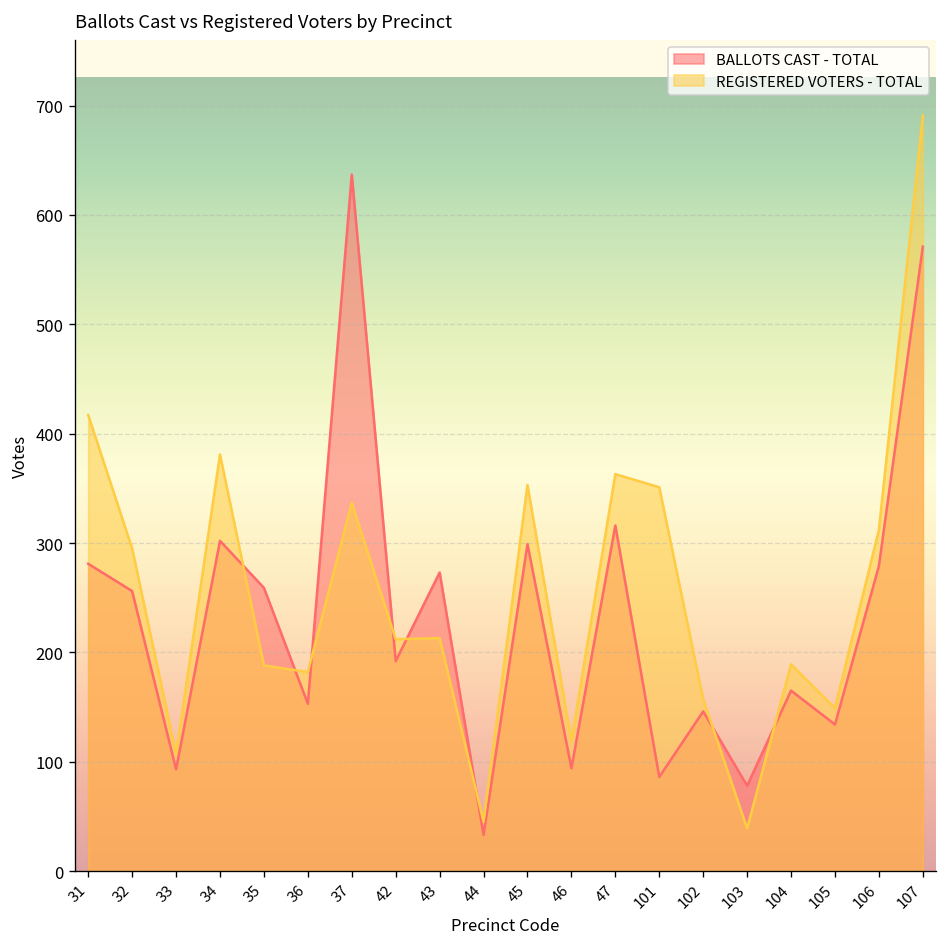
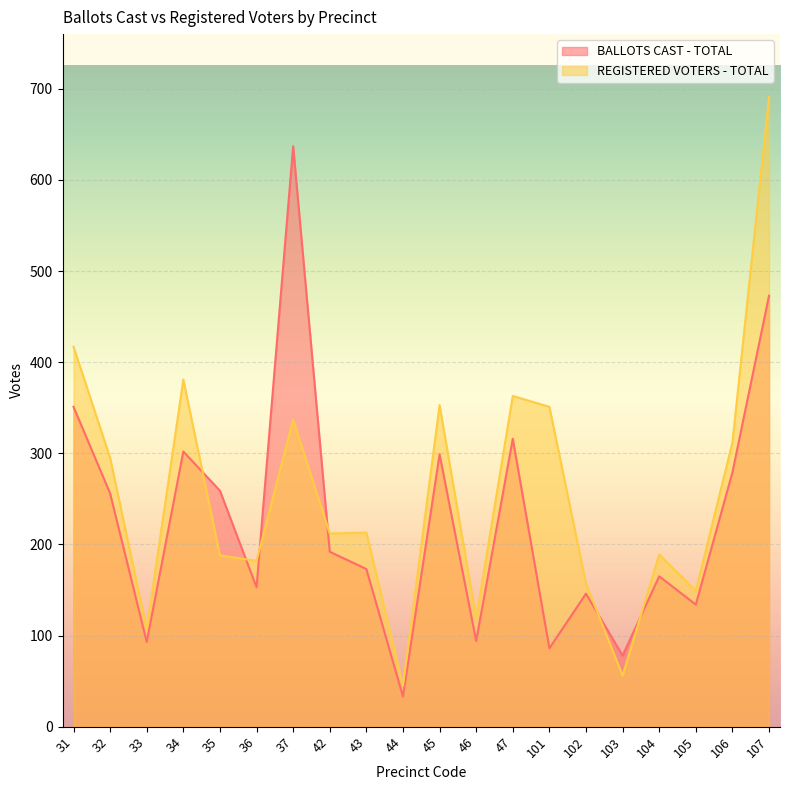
BALLOTS CAST - TOTAL, 31: 280 -> 350
BALLOTS CAST - TOTAL, 43: 270 -> 170
REGISTERED VOTERS - TOTAL, 103: 40 -> 60
BALLOTS CAST - TOTAL, 107: 570 -> 470
